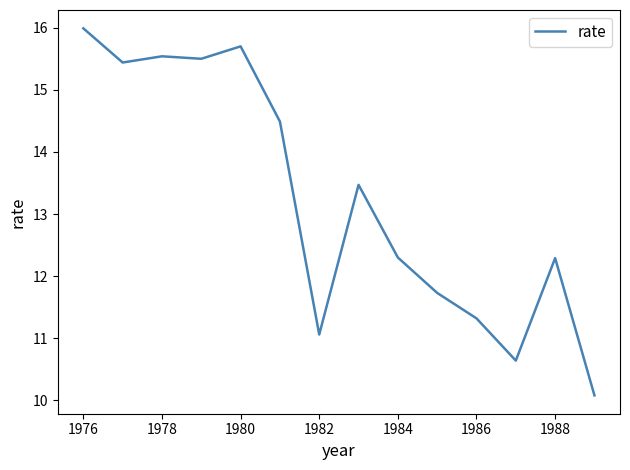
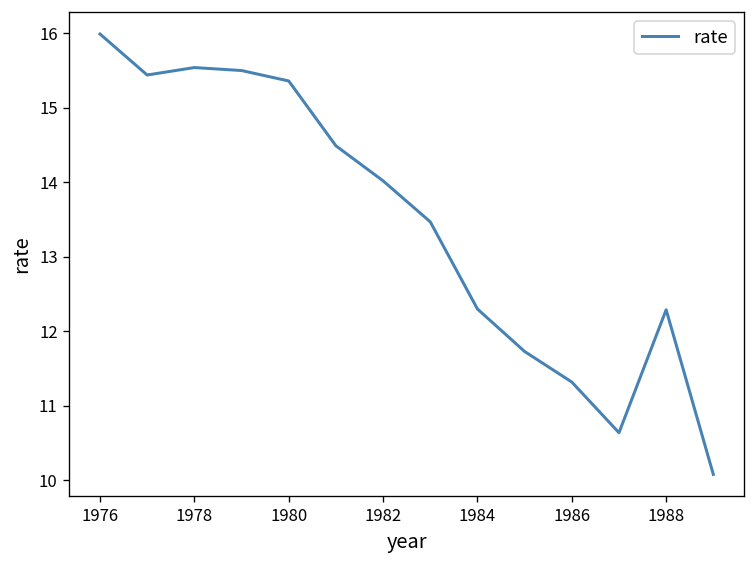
1980: 15.7 -> 15.4
1982: 11.1 -> 14.0
